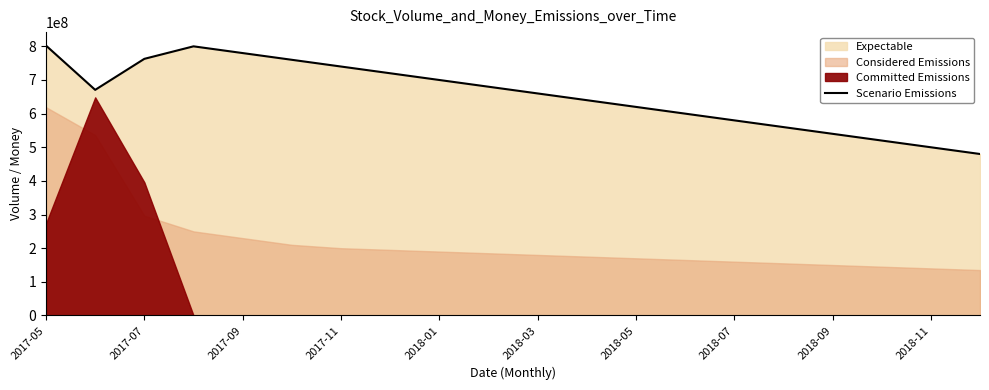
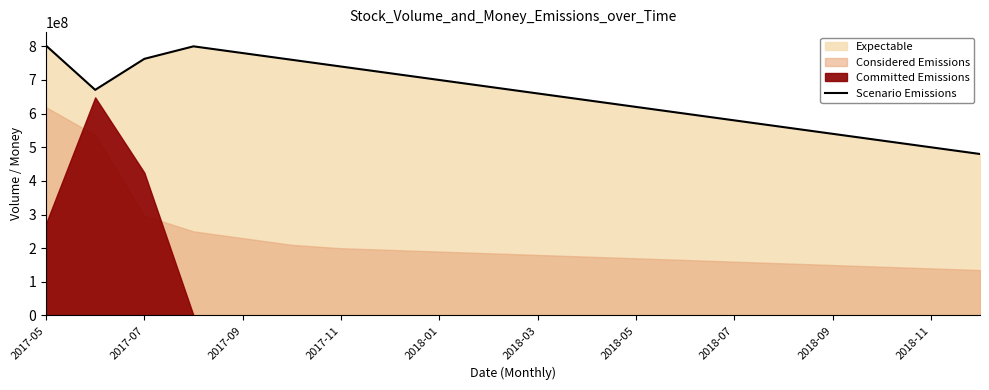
Committed Emissions, 2017-07: 400000000 -> 420000000
